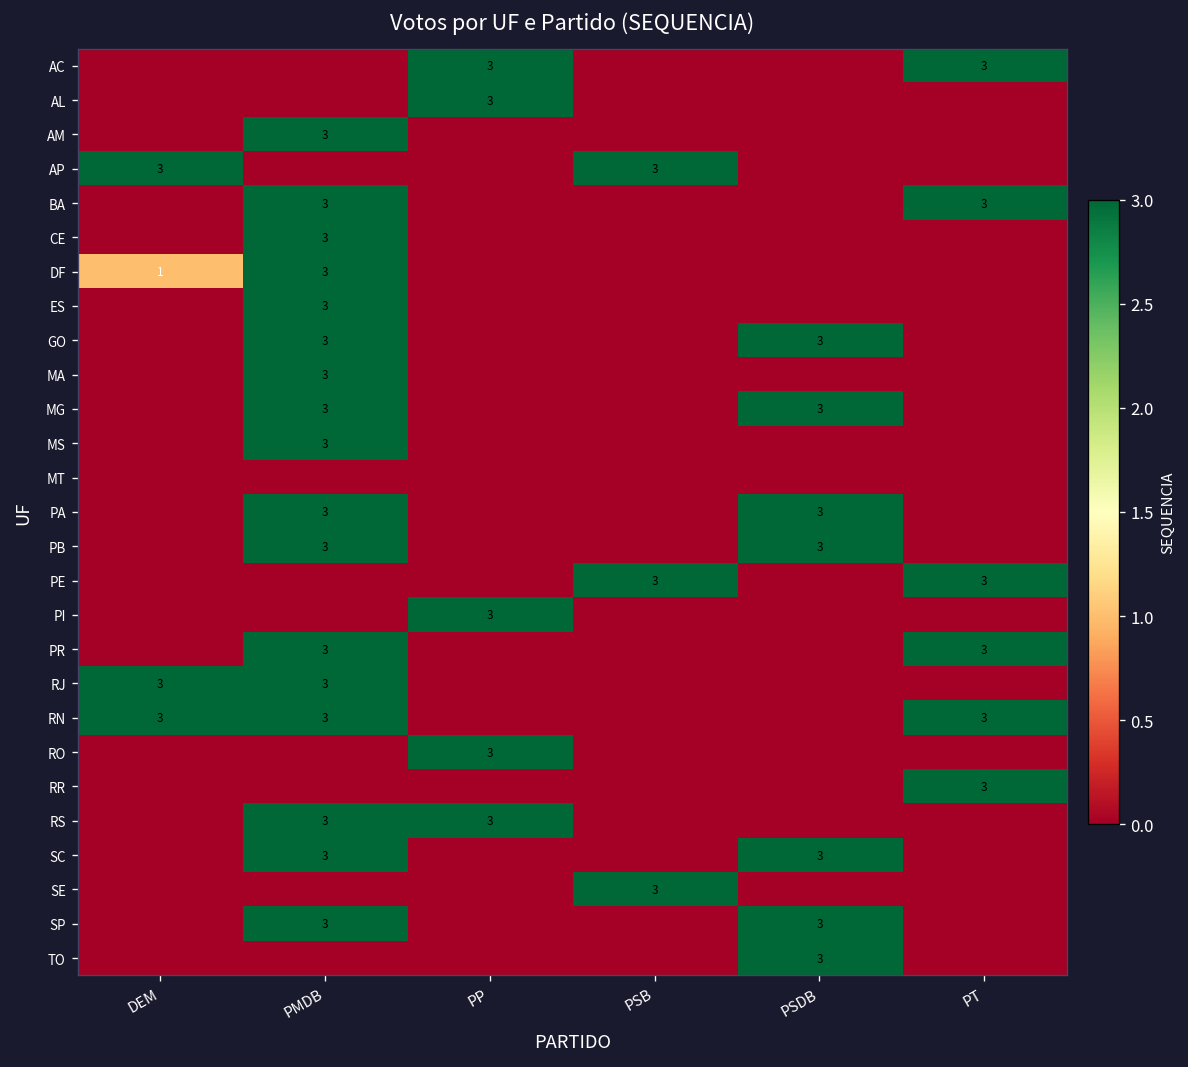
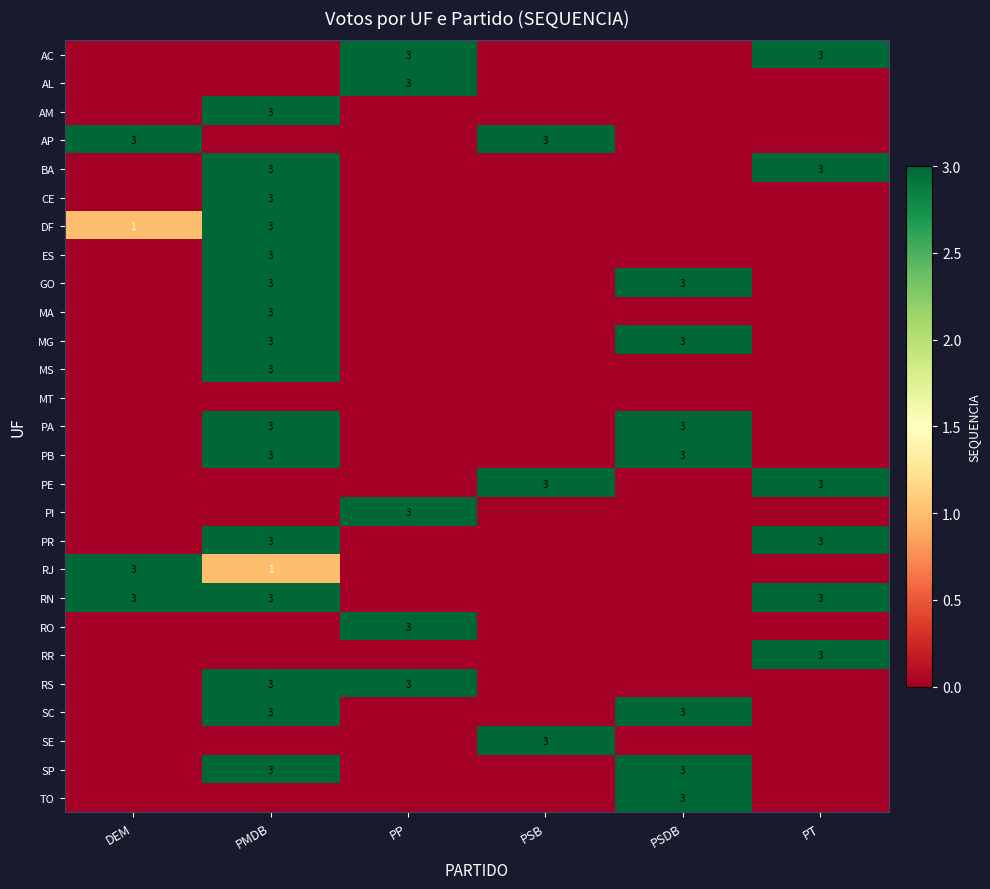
RJ, PMDB: 3 -> 1
